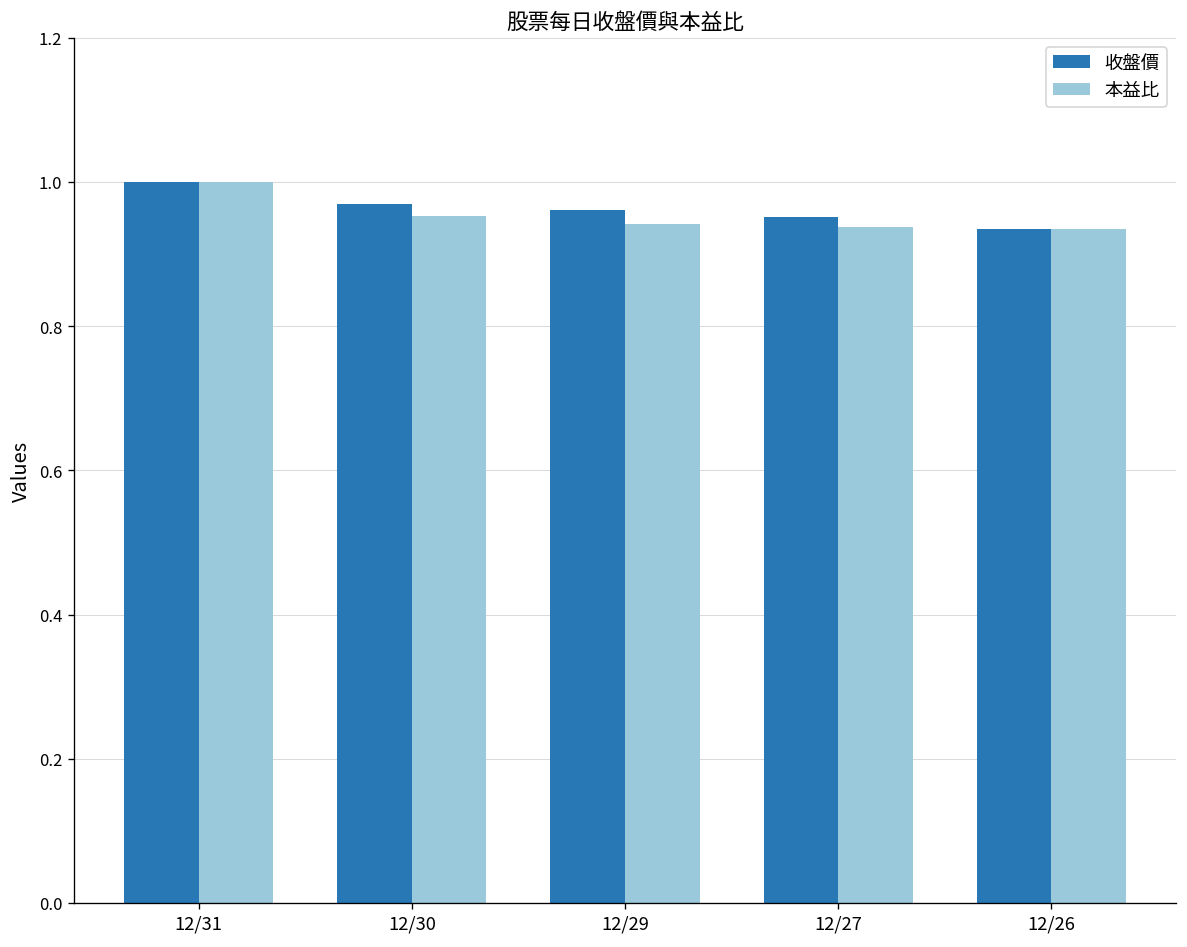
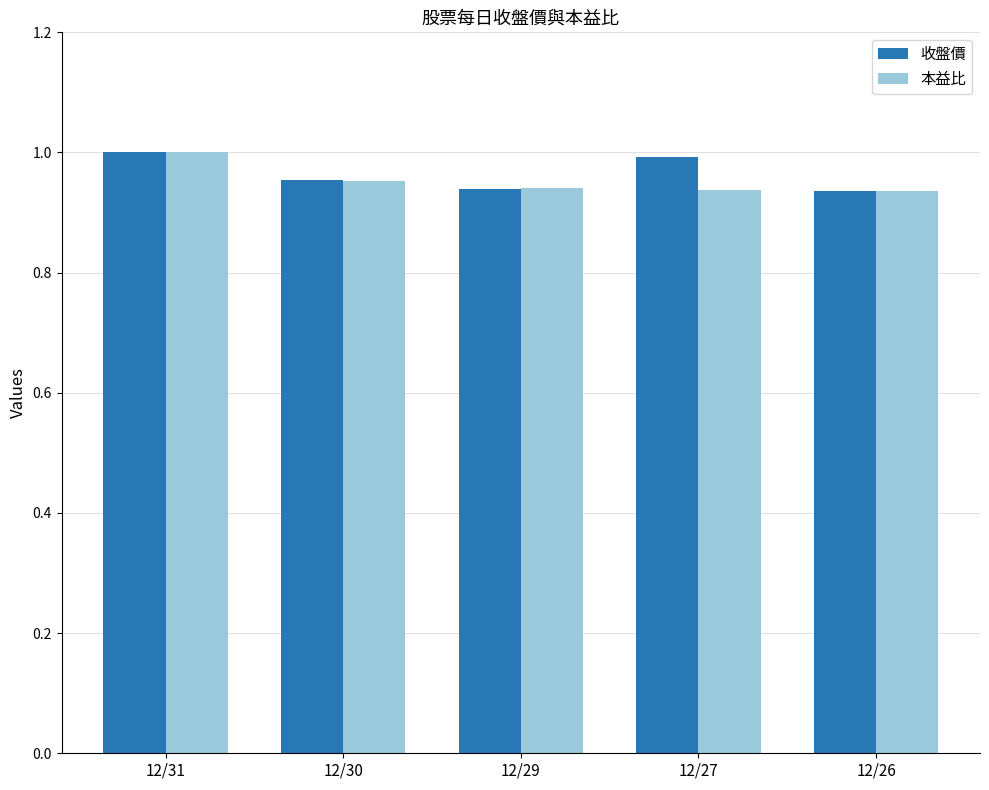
收盤價, 12/30: 0.97 -> 0.95
收盤價, 12/29: 0.96 -> 0.94
收盤價, 12/27: 0.95 -> 0.99
